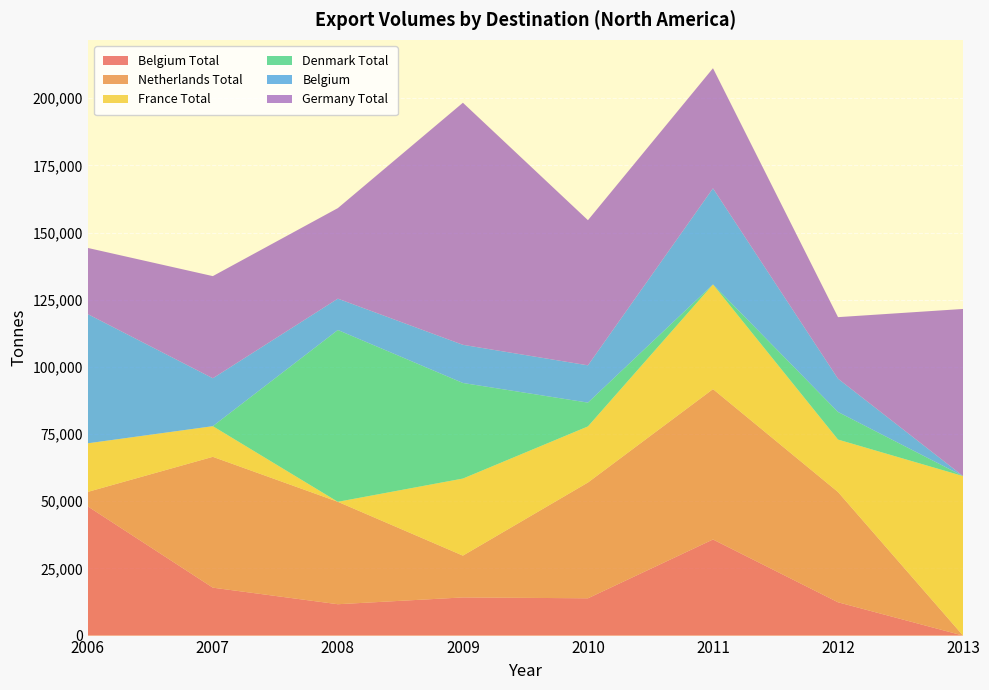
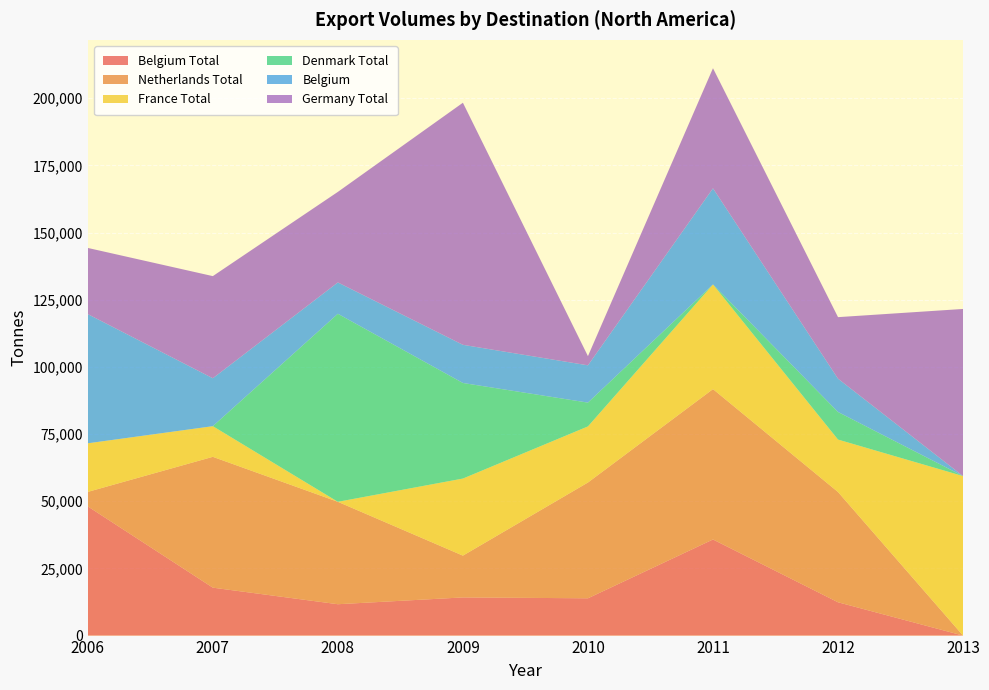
Denmark Total, 2008: 64,000 -> 70,000
Germany Total, 2010: 54,000 -> 3,000
